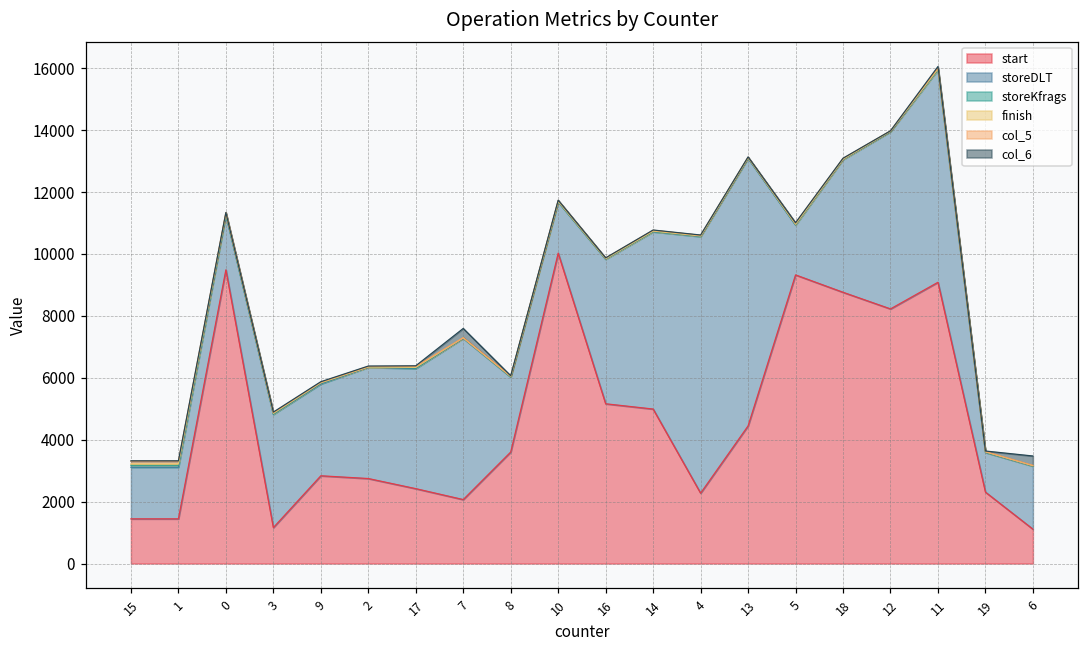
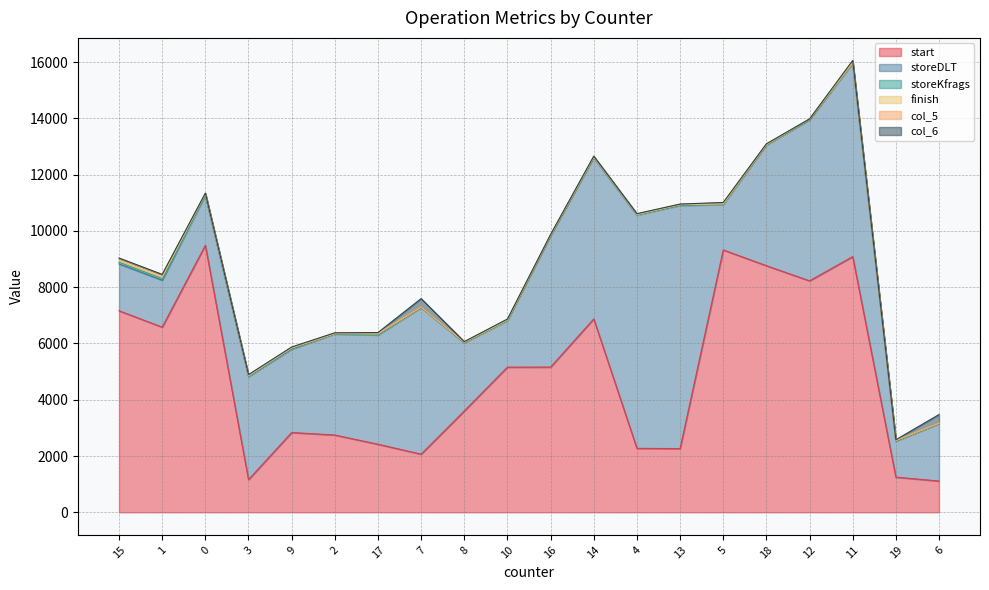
start, 15: 1400 -> 7200
start, 1: 1400 -> 6600
start, 10: 10000 -> 5200
start, 14: 5000 -> 6900
start, 13: 4400 -> 2300
start, 19: 2300 -> 1300
